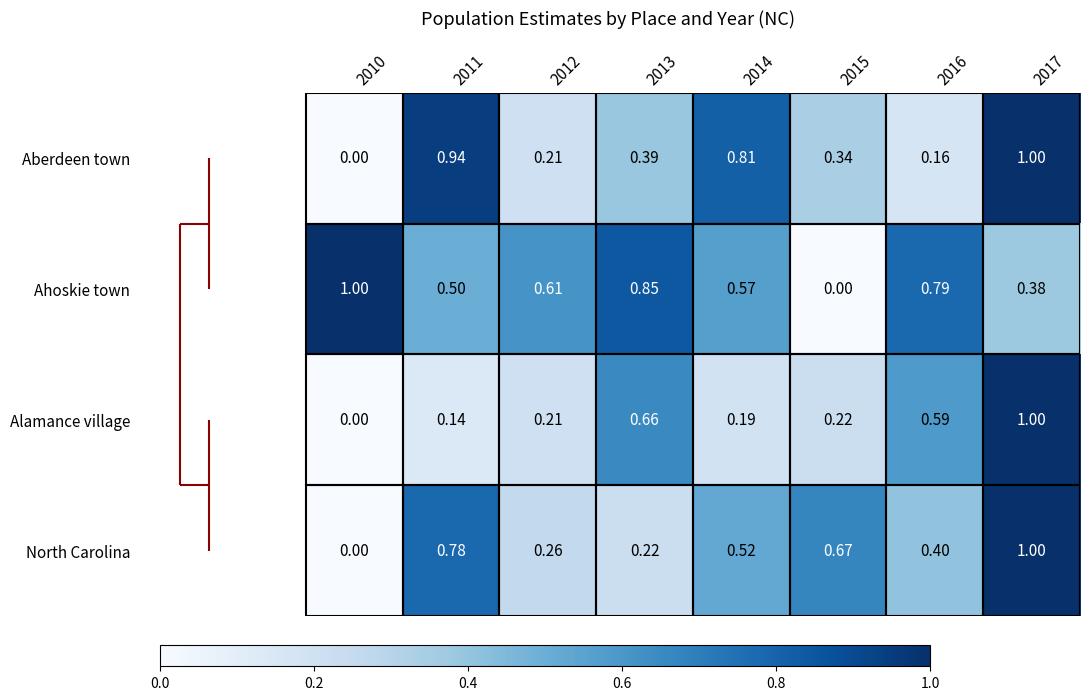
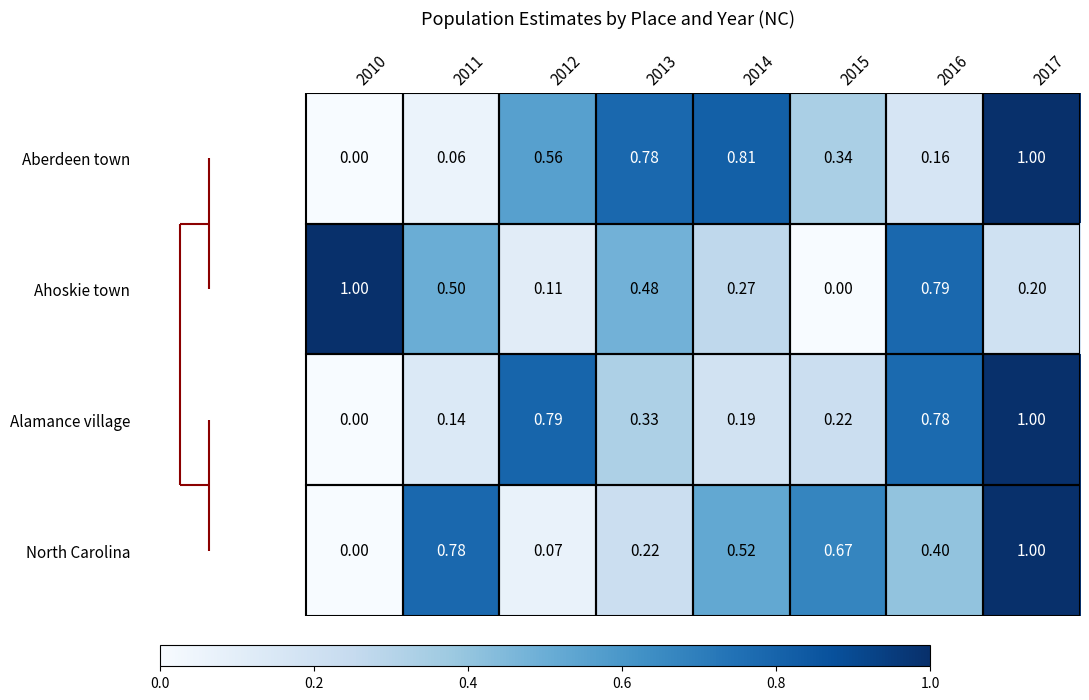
Aberdeen town, 2011: 0.94 -> 0.06
Aberdeen town, 2012: 0.21 -> 0.56
Aberdeen town, 2013: 0.39 -> 0.78
Ahoskie town, 2012: 0.61 -> 0.11
Ahoskie town, 2013: 0.85 -> 0.48
Ahoskie town, 2014: 0.57 -> 0.27
Ahoskie town, 2017: 0.38 -> 0.20
Alamance village, 2012: 0.21 -> 0.79
Alamance village, 2013: 0.66 -> 0.33
Alamance village, 2016: 0.59 -> 0.78
North Carolina, 2012: 0.26 -> 0.07
